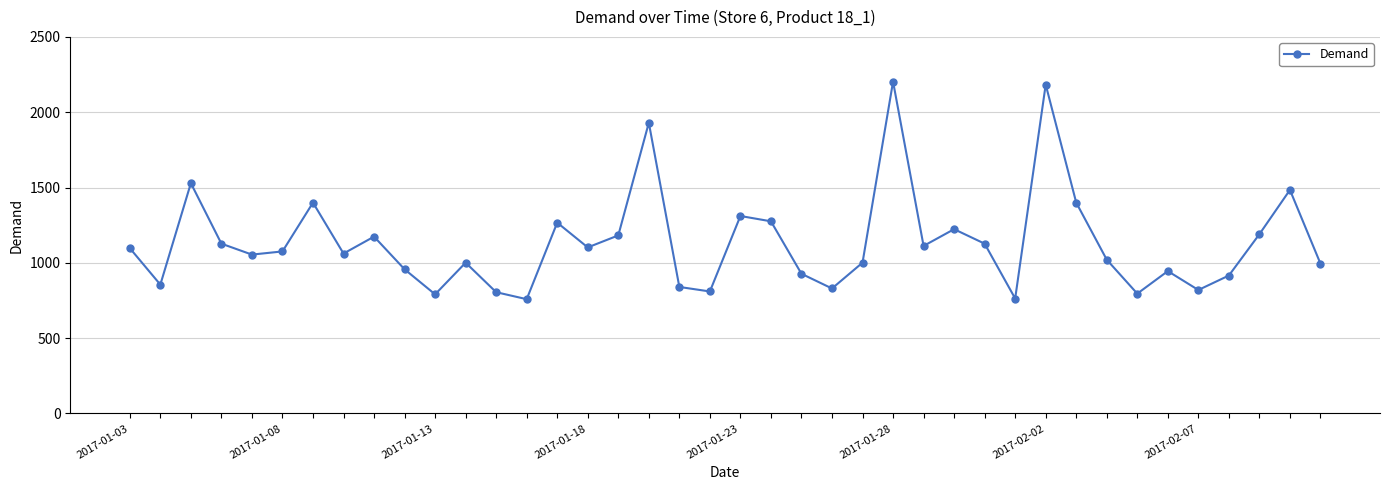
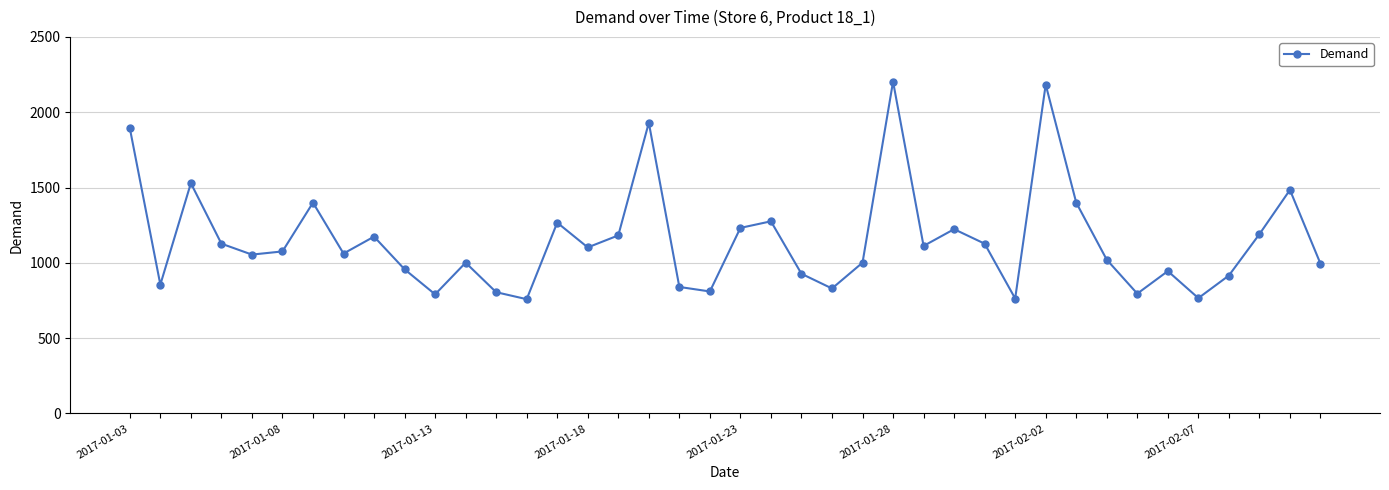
2017-01-03: 1100 -> 1890
2017-01-23: 1310 -> 1230
2017-02-07: 820 -> 770
